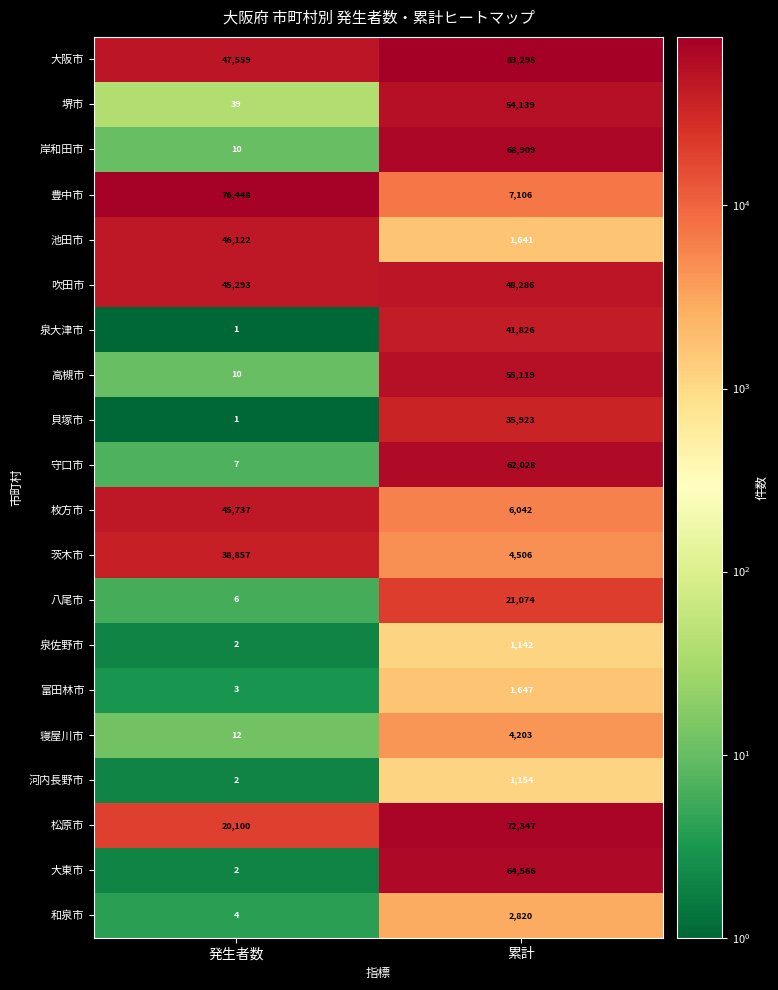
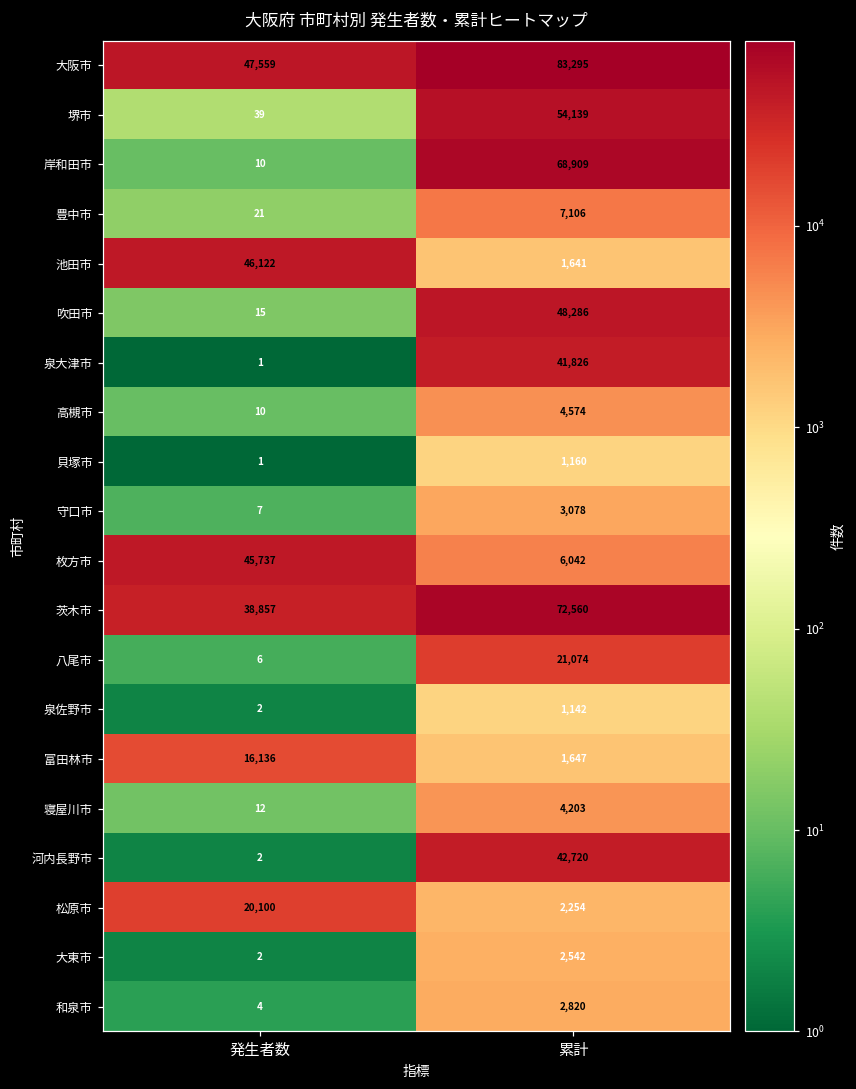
豊中市, 発生者数: 76,448 -> 21
吹田市, 発生者数: 45,293 -> 15
高槻市, 累計: 55,119 -> 4,574
貝塚市, 累計: 35,923 -> 1,160
守口市, 累計: 62,028 -> 3,078
茨木市, 累計: 4,506 -> 72,560
富田林市, 発生者数: 3 -> 16,136
河内長野市, 累計: 1,154 -> 42,720
松原市, 累計: 72,347 -> 2,254
大東市, 累計: 64,566 -> 2,542
